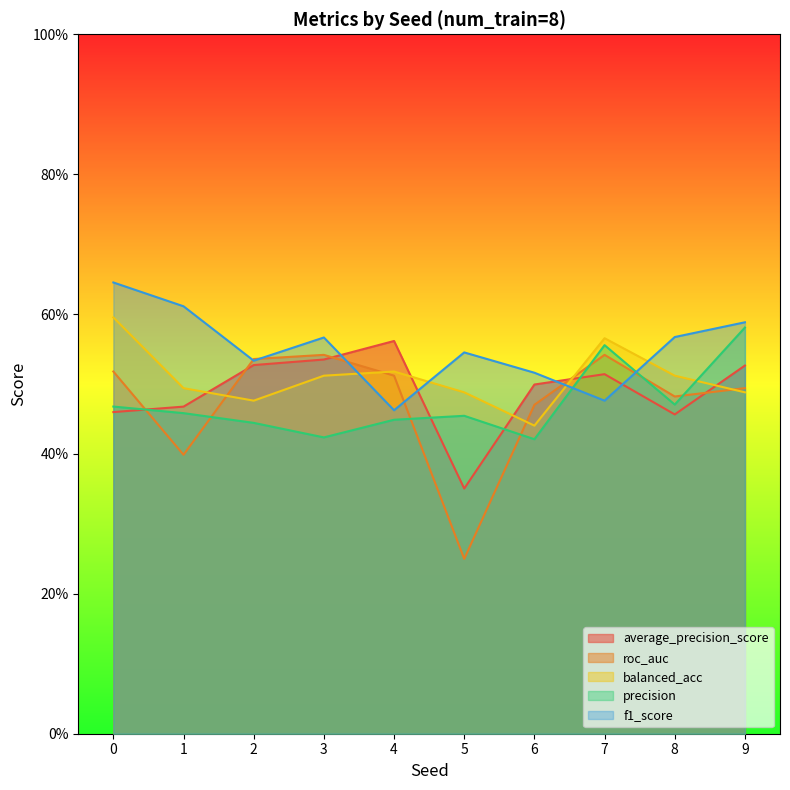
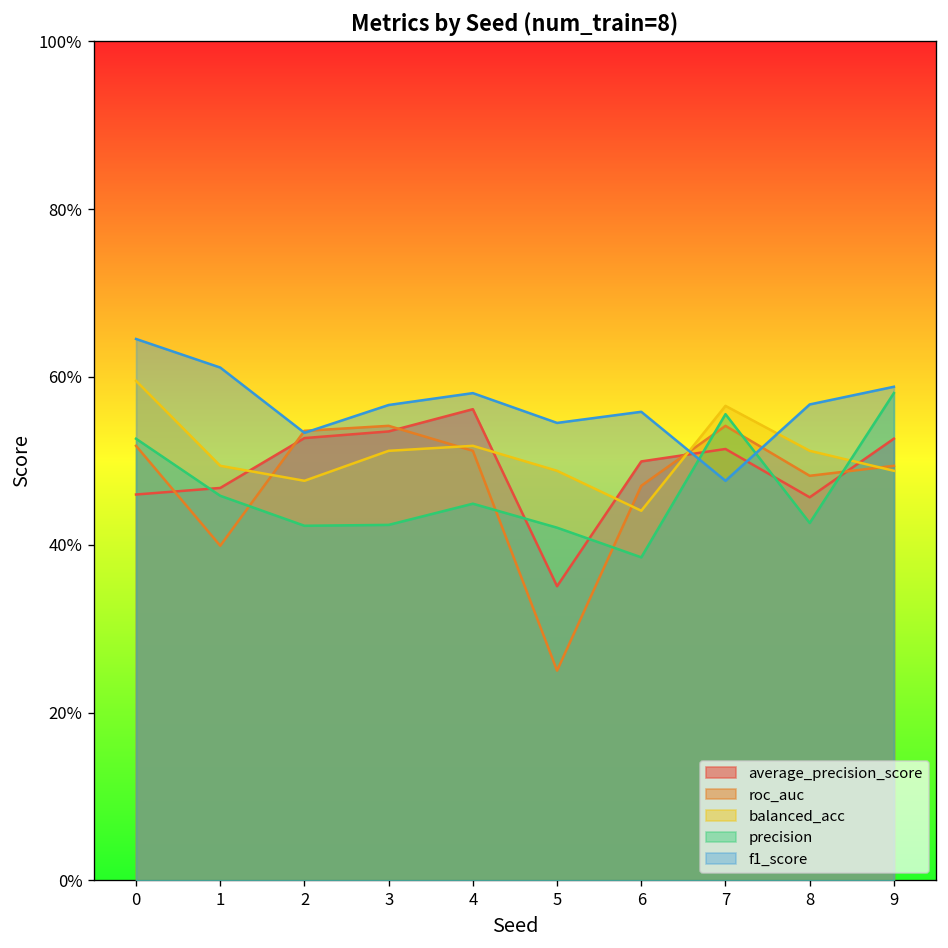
precision, 0: 47% -> 53%
precision, 2: 44% -> 42%
f1_score, 4: 46% -> 58%
precision, 5: 45% -> 42%
precision, 6: 42% -> 38%
f1_score, 6: 52% -> 56%
precision, 8: 47% -> 43%
